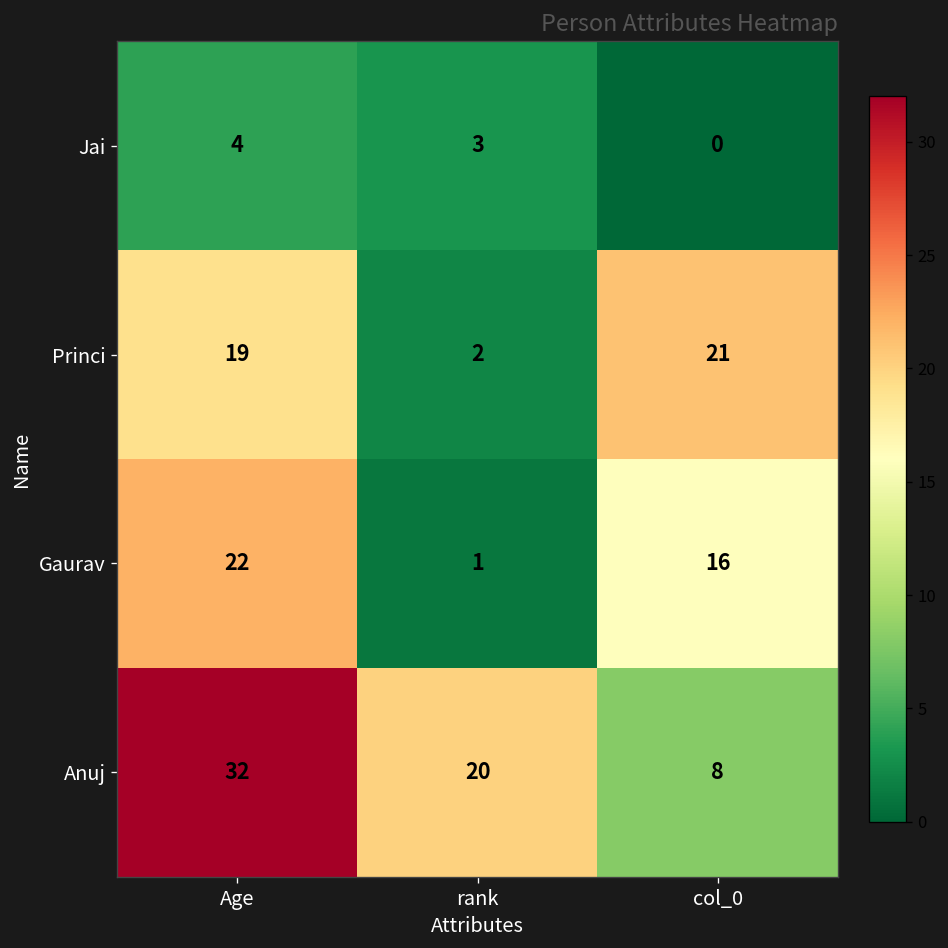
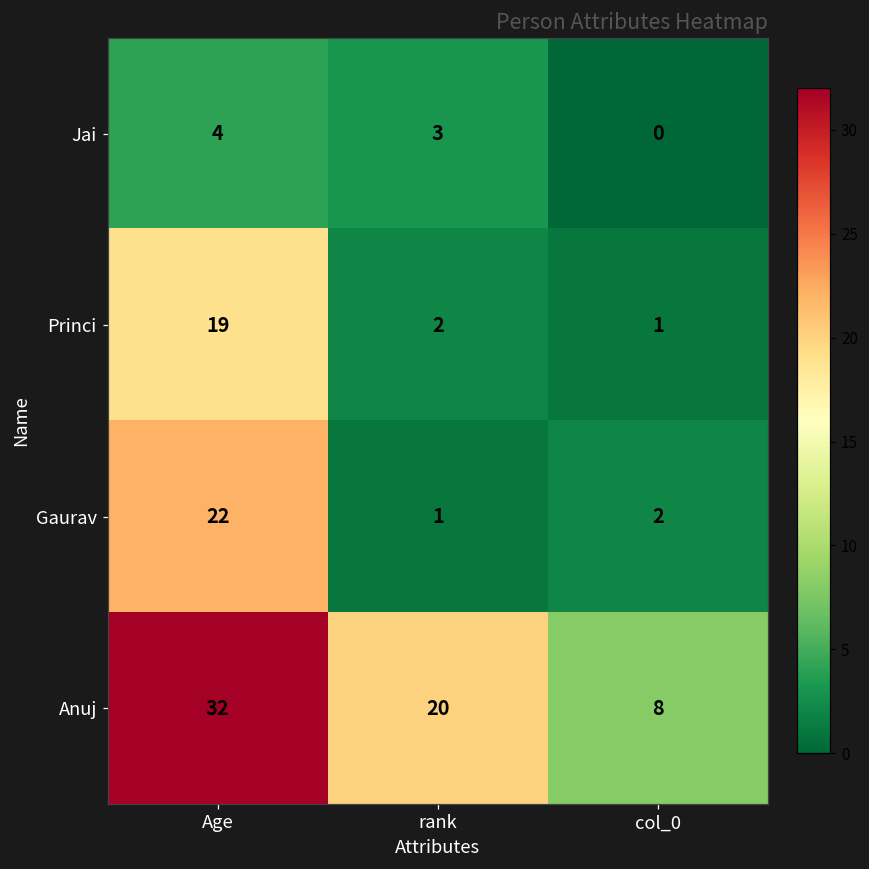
Princi, col_0: 21 -> 1
Gaurav, col_0: 16 -> 2
